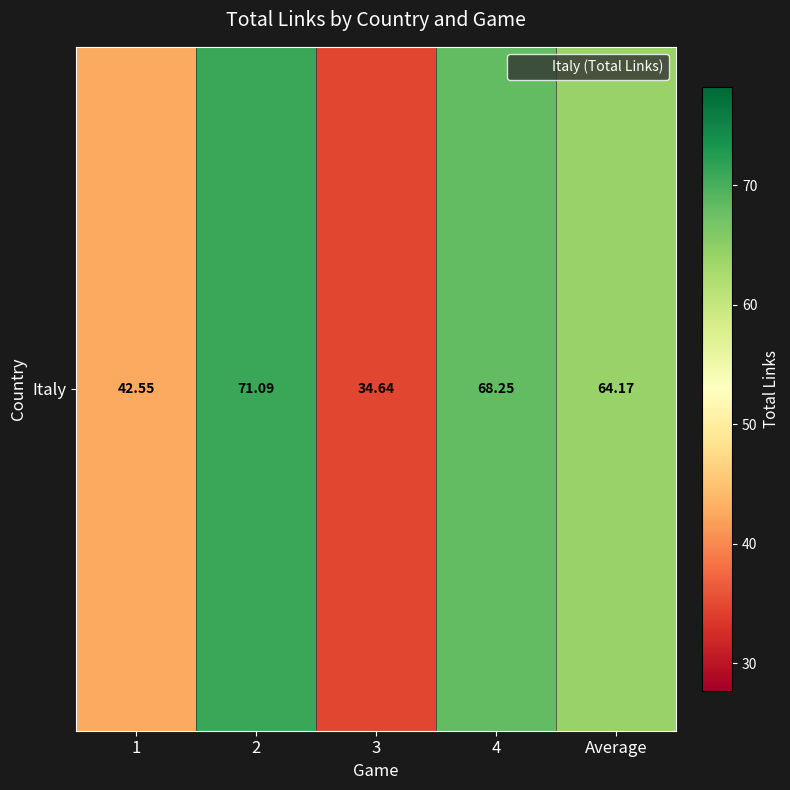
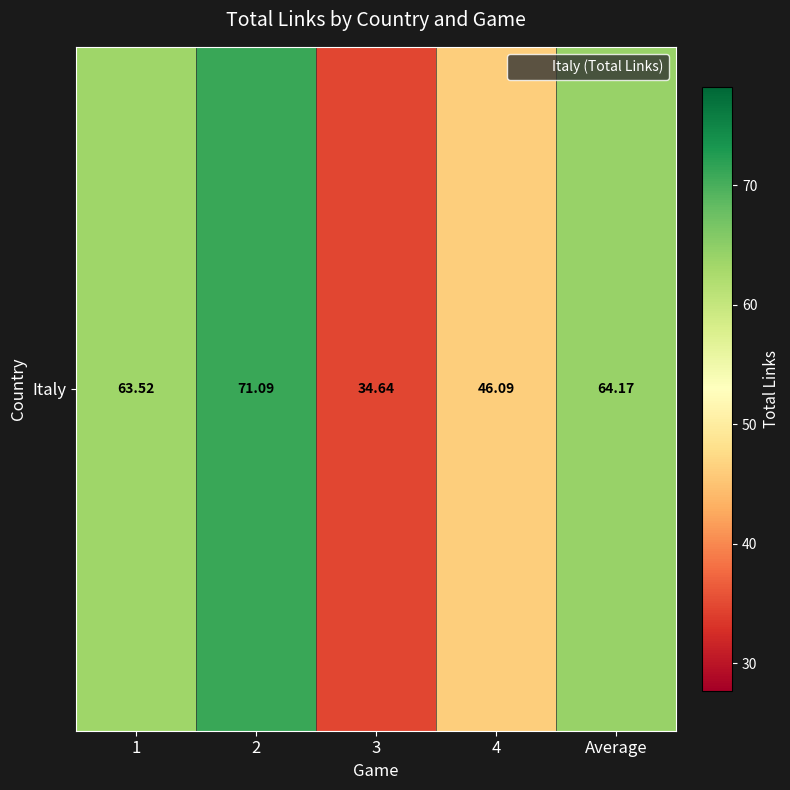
Italy, 1: 42.55 -> 63.52
Italy, 4: 68.25 -> 46.09
